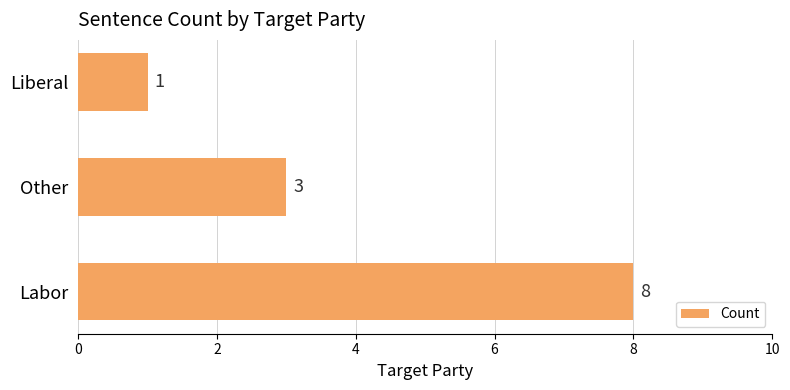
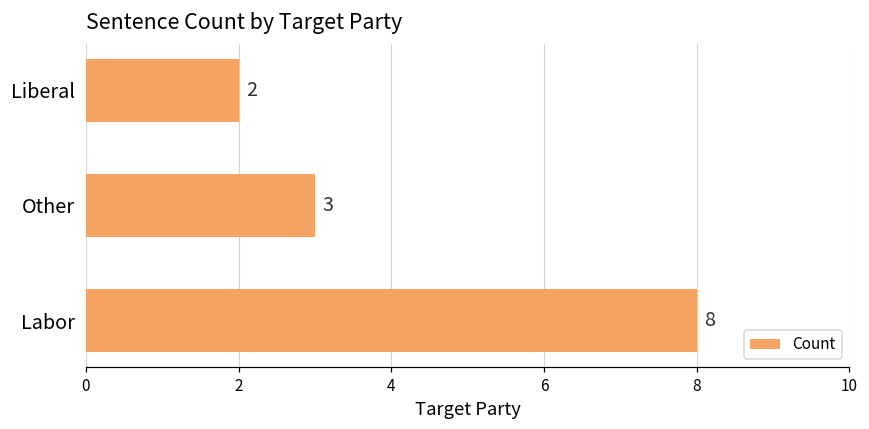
Liberal: 1 -> 2
